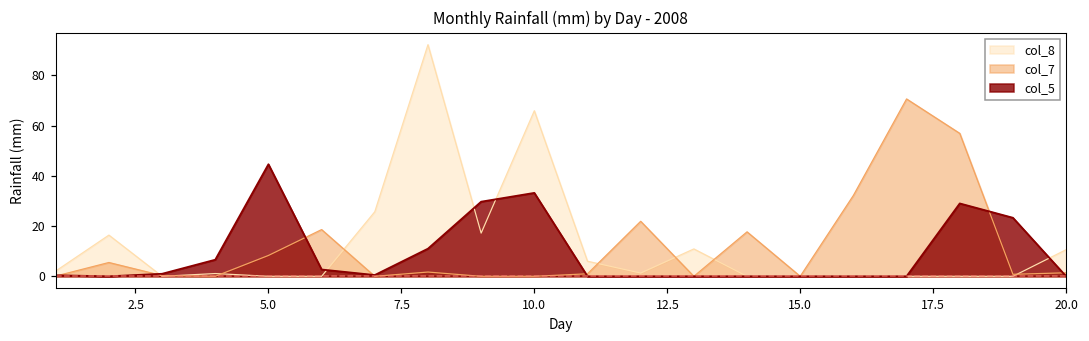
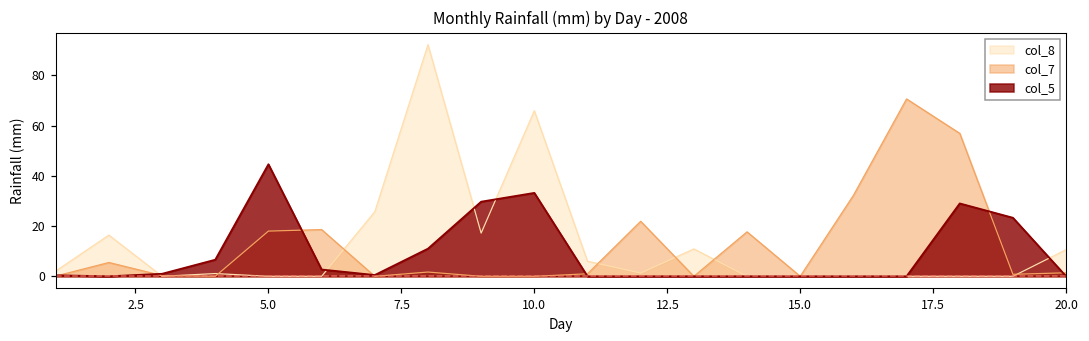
col_7, 5.0: 8 -> 18
